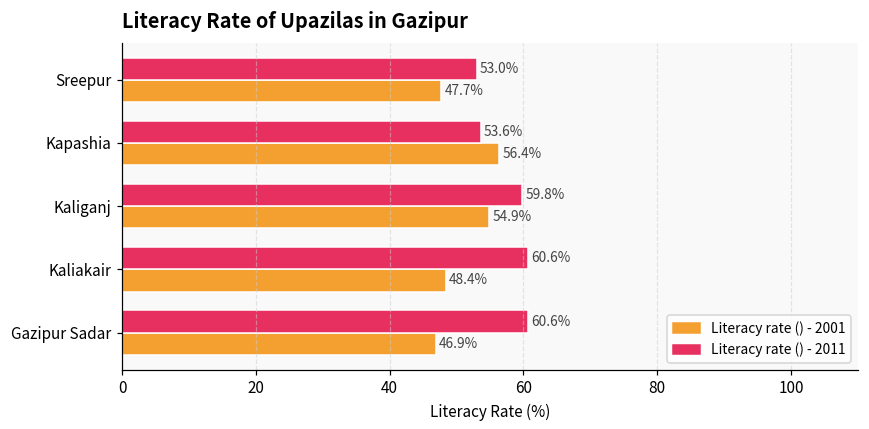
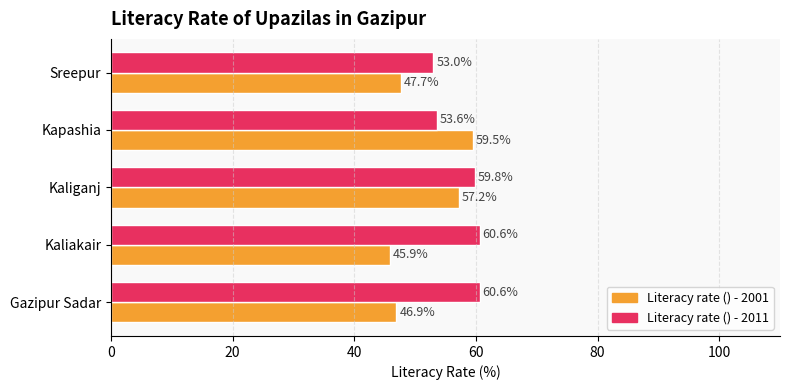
Literacy rate () - 2001, Kapashia: 56.4% -> 59.5%
Literacy rate () - 2001, Kaliganj: 54.9% -> 57.2%
Literacy rate () - 2001, Kaliakair: 48.4% -> 45.9%
